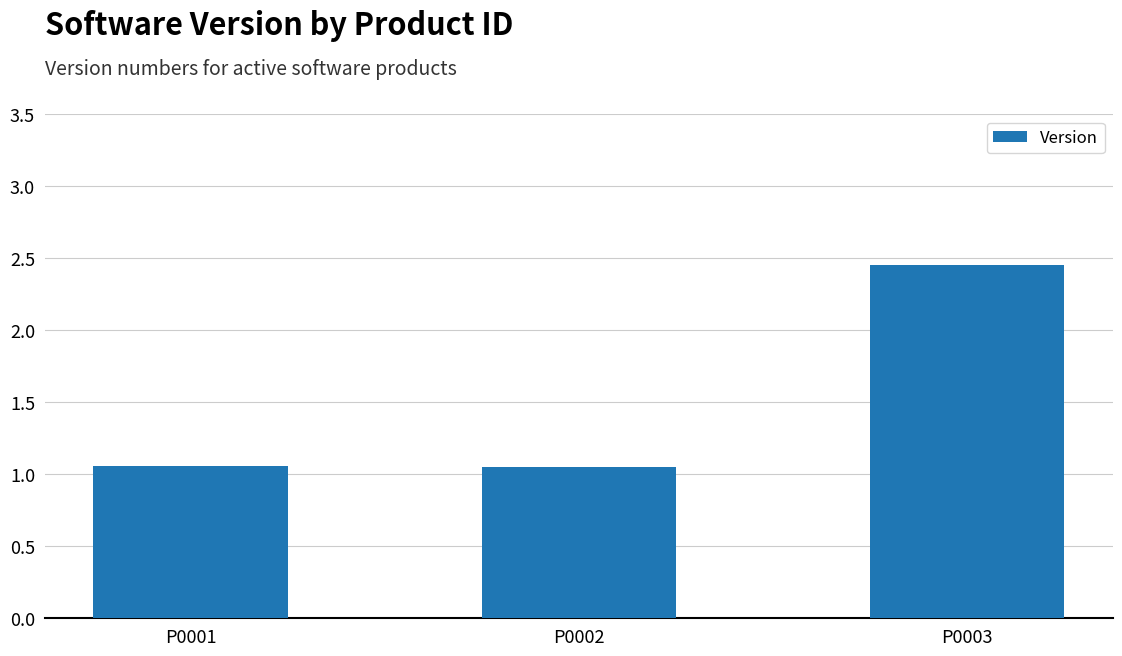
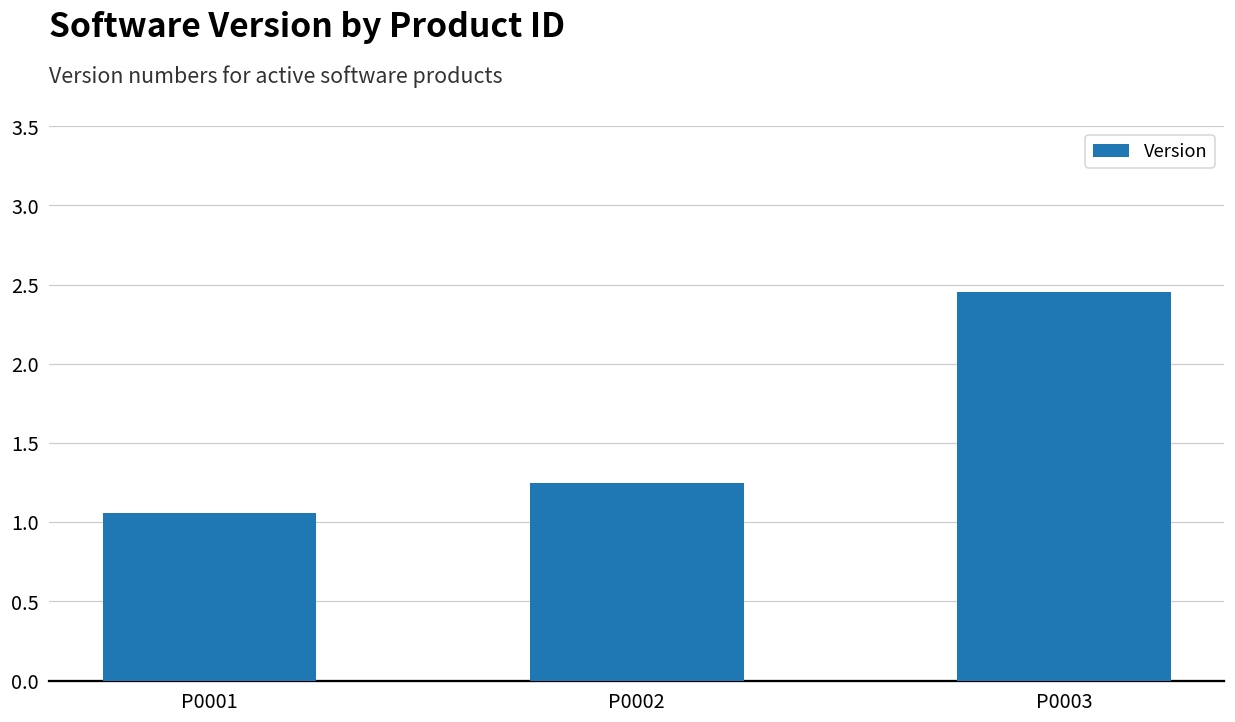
P0002: 1.05 -> 1.25
